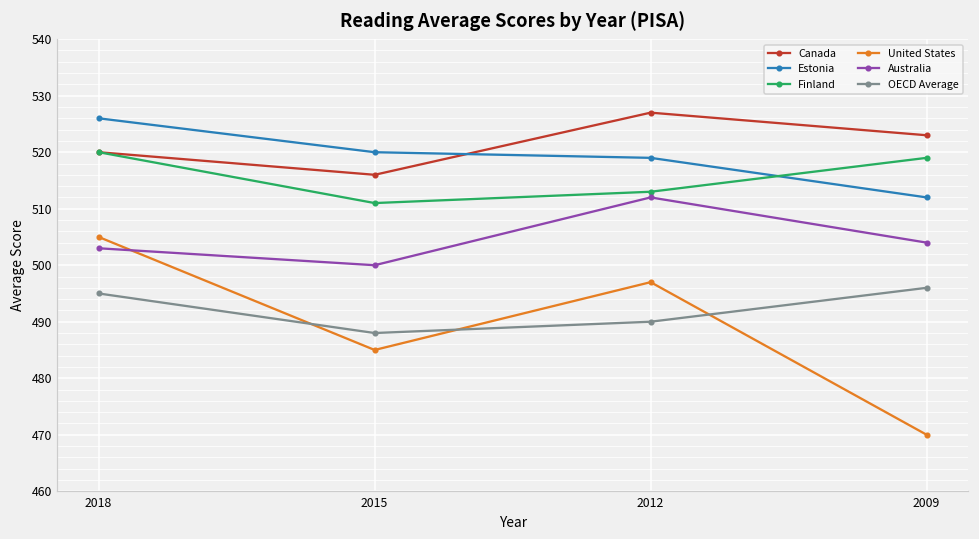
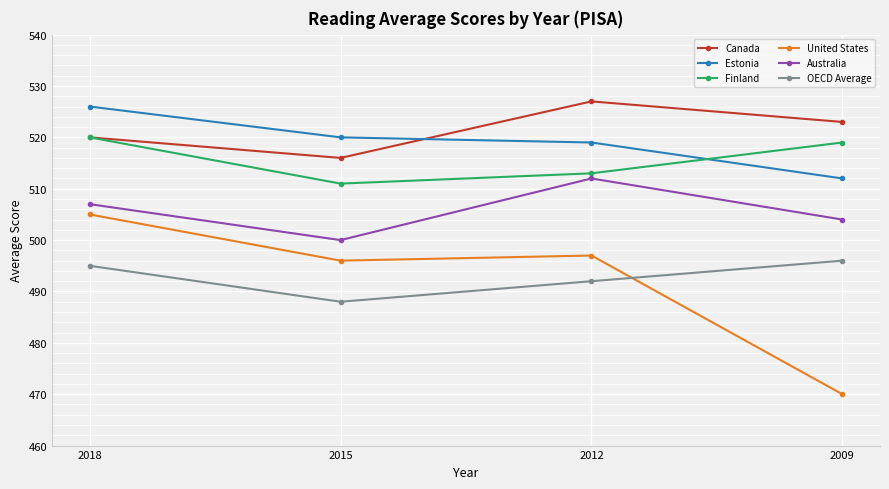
Australia, 2018: 503 -> 507
United States, 2015: 485 -> 496
OECD Average, 2012: 490 -> 492
